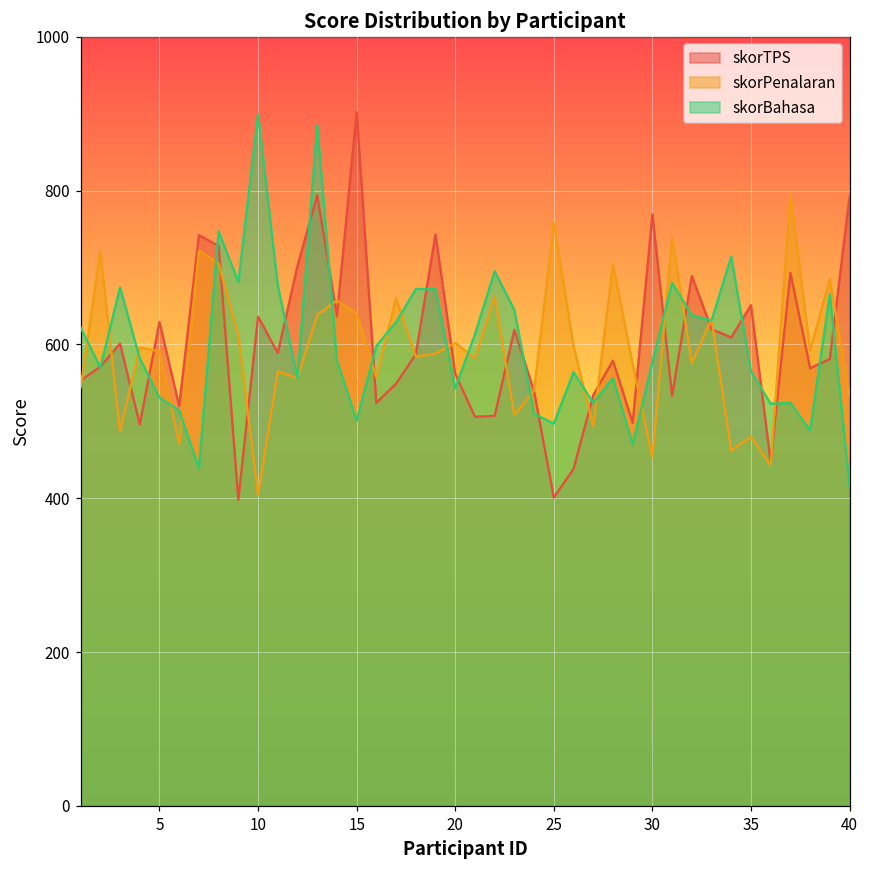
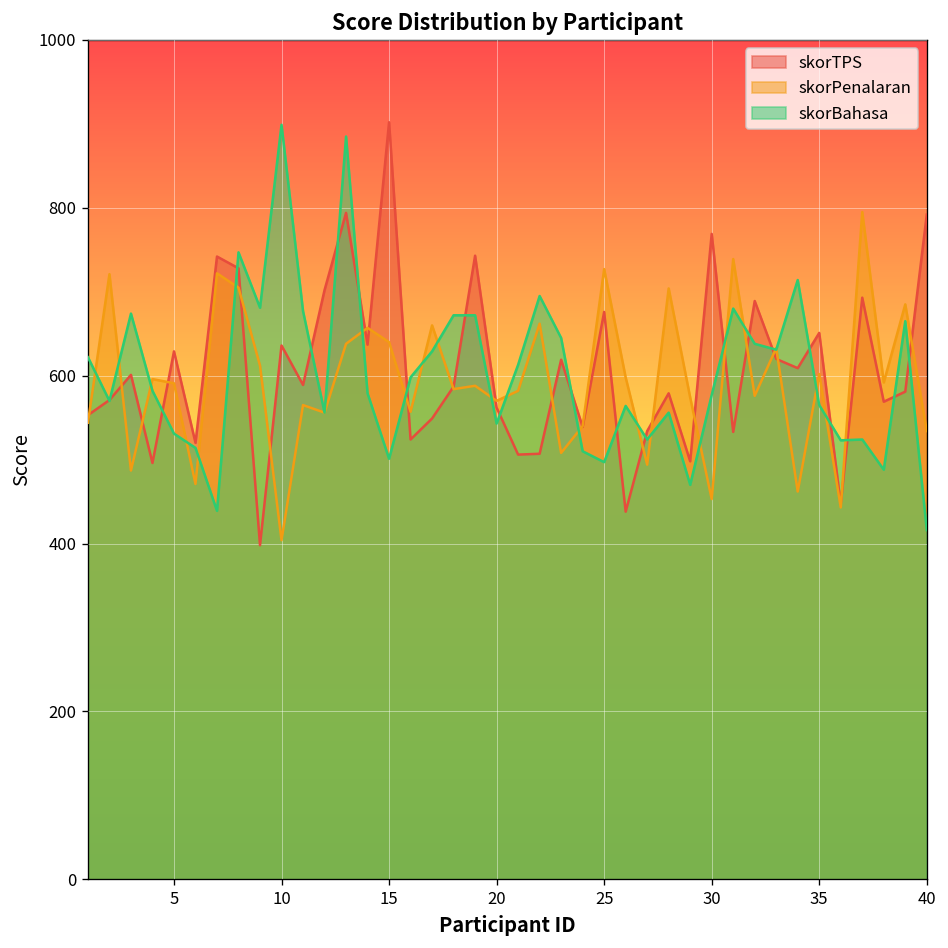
skorPenalaran, 20: 600 -> 570
skorTPS, 25: 400 -> 680
skorPenalaran, 25: 760 -> 730
skorPenalaran, 35: 480 -> 600
